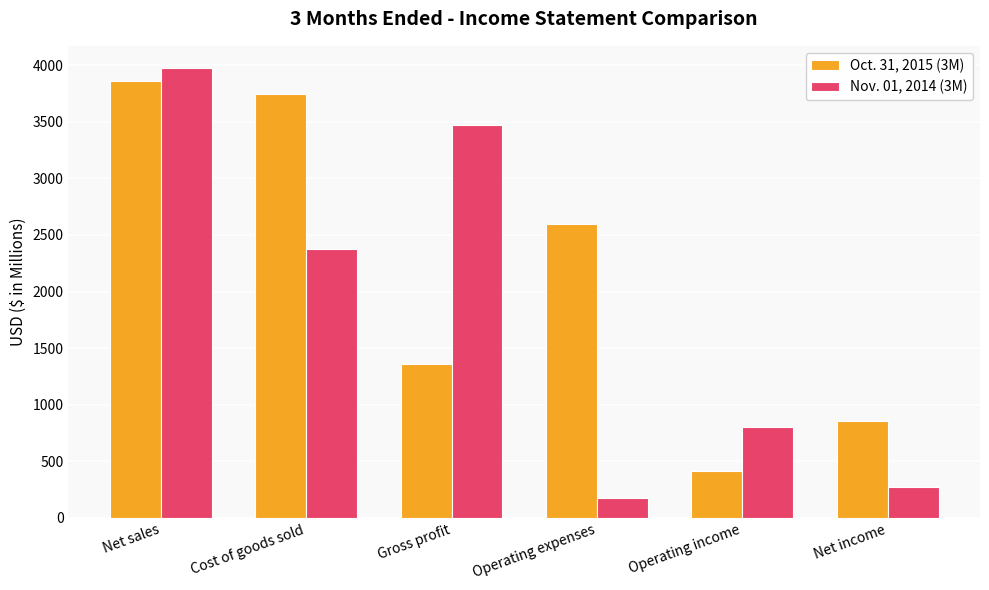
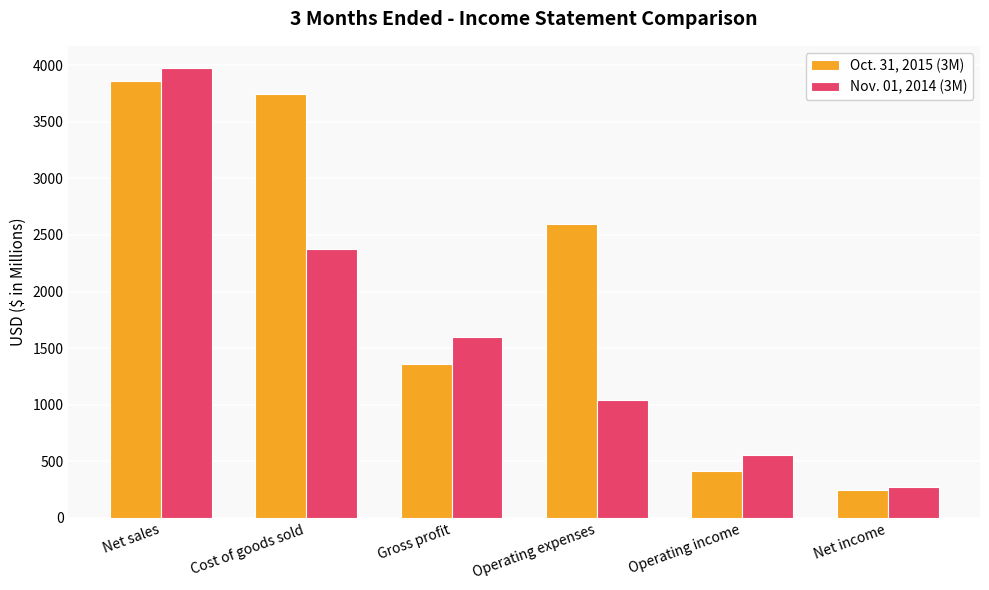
Nov. 01, 2014 (3M), Gross profit: 3470 -> 1600
Nov. 01, 2014 (3M), Operating expenses: 180 -> 1040
Nov. 01, 2014 (3M), Operating income: 810 -> 550
Oct. 31, 2015 (3M), Net income: 860 -> 250
